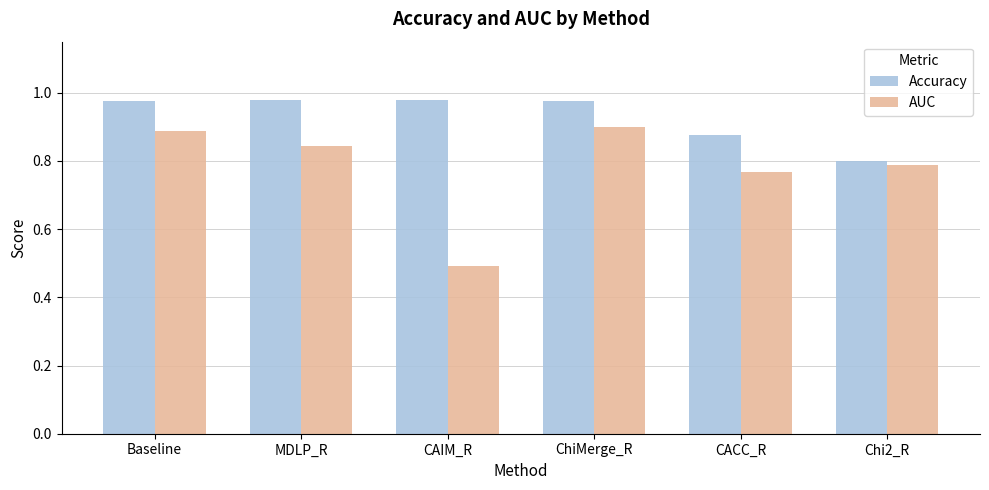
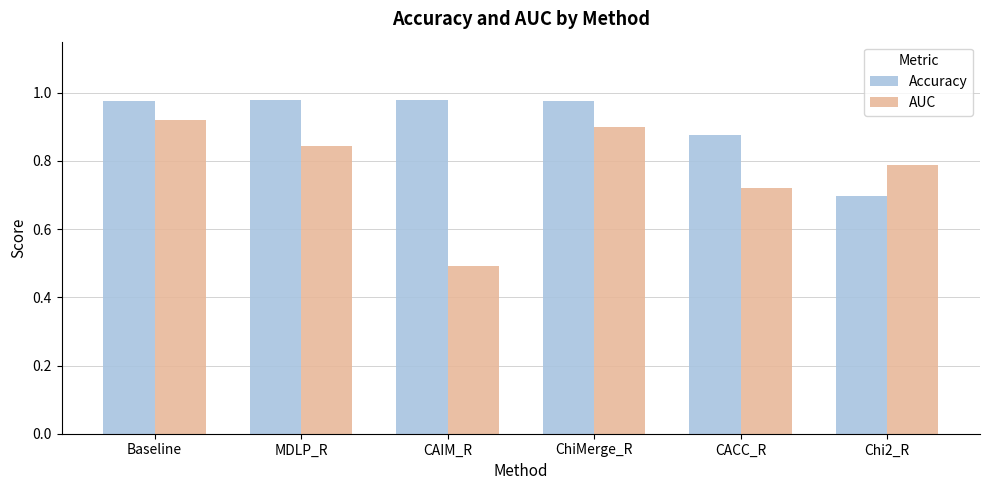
AUC, Baseline: 0.89 -> 0.92
AUC, CACC_R: 0.77 -> 0.72
Accuracy, Chi2_R: 0.80 -> 0.70
